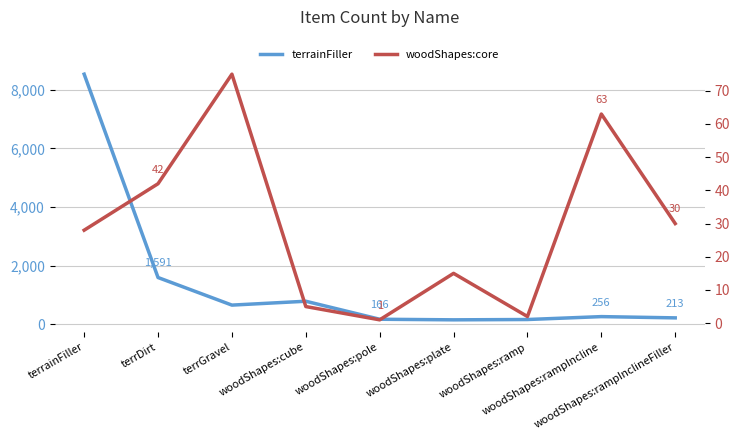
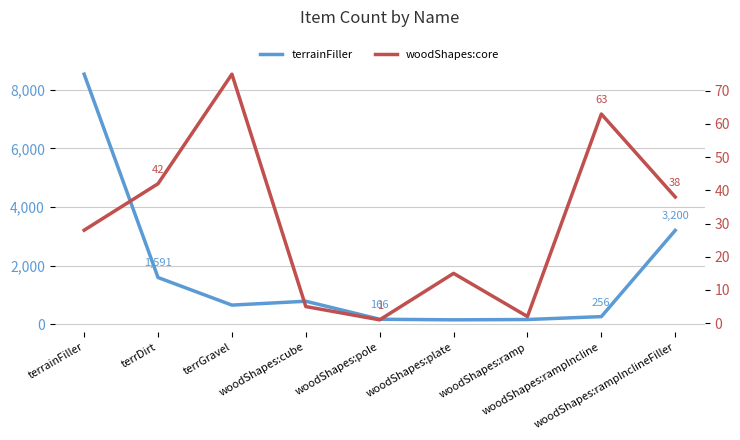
terrainFiller, woodShapes:rampInclineFiller: 213 -> 3,200
woodShapes:core, woodShapes:rampInclineFiller: 30 -> 38
